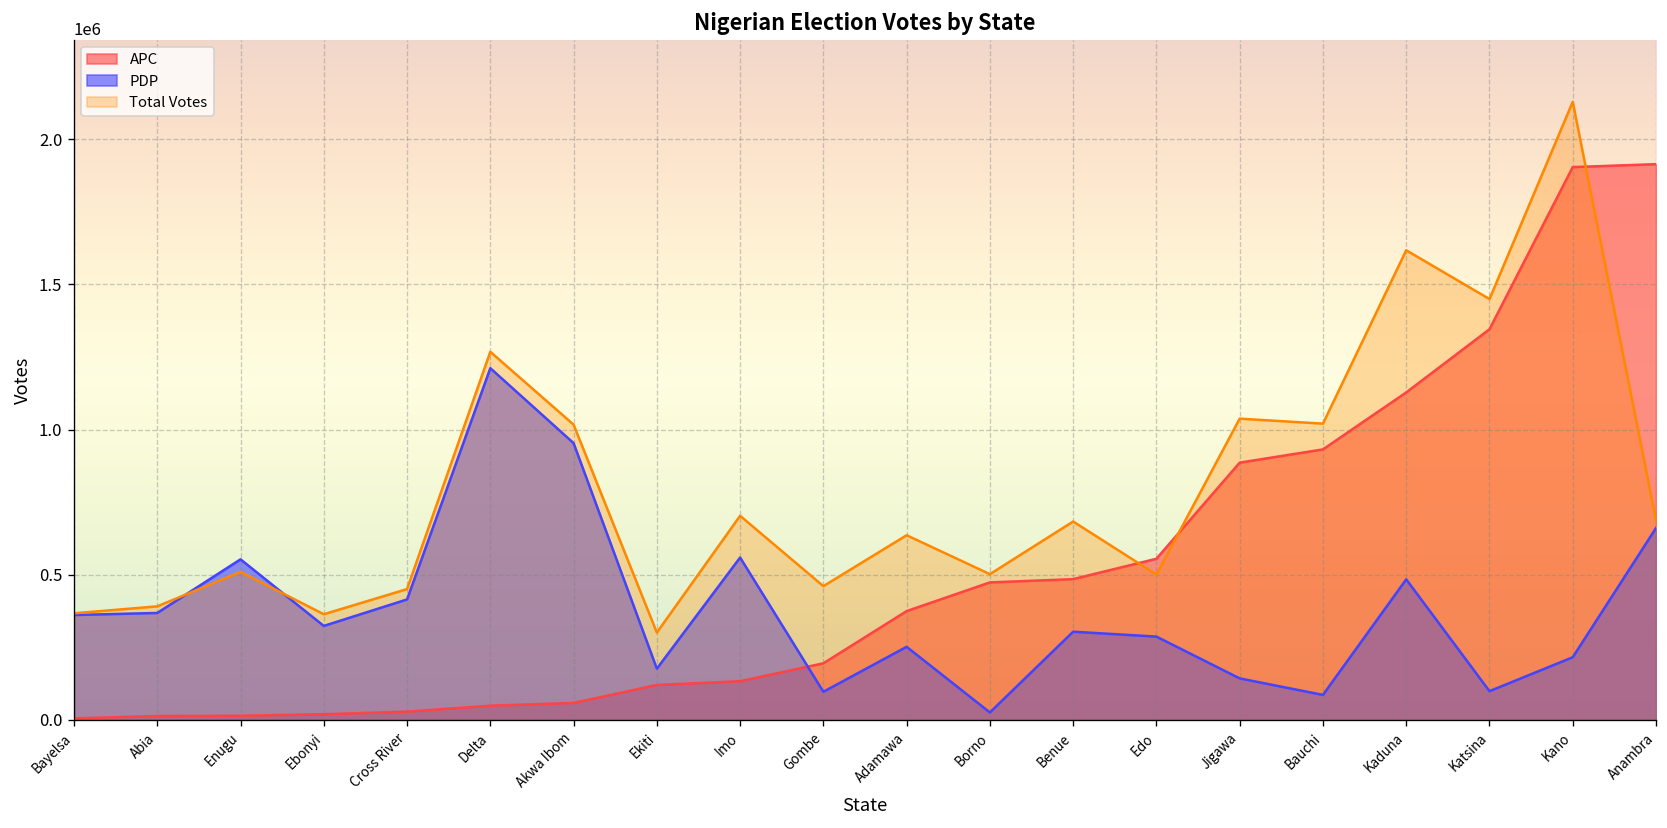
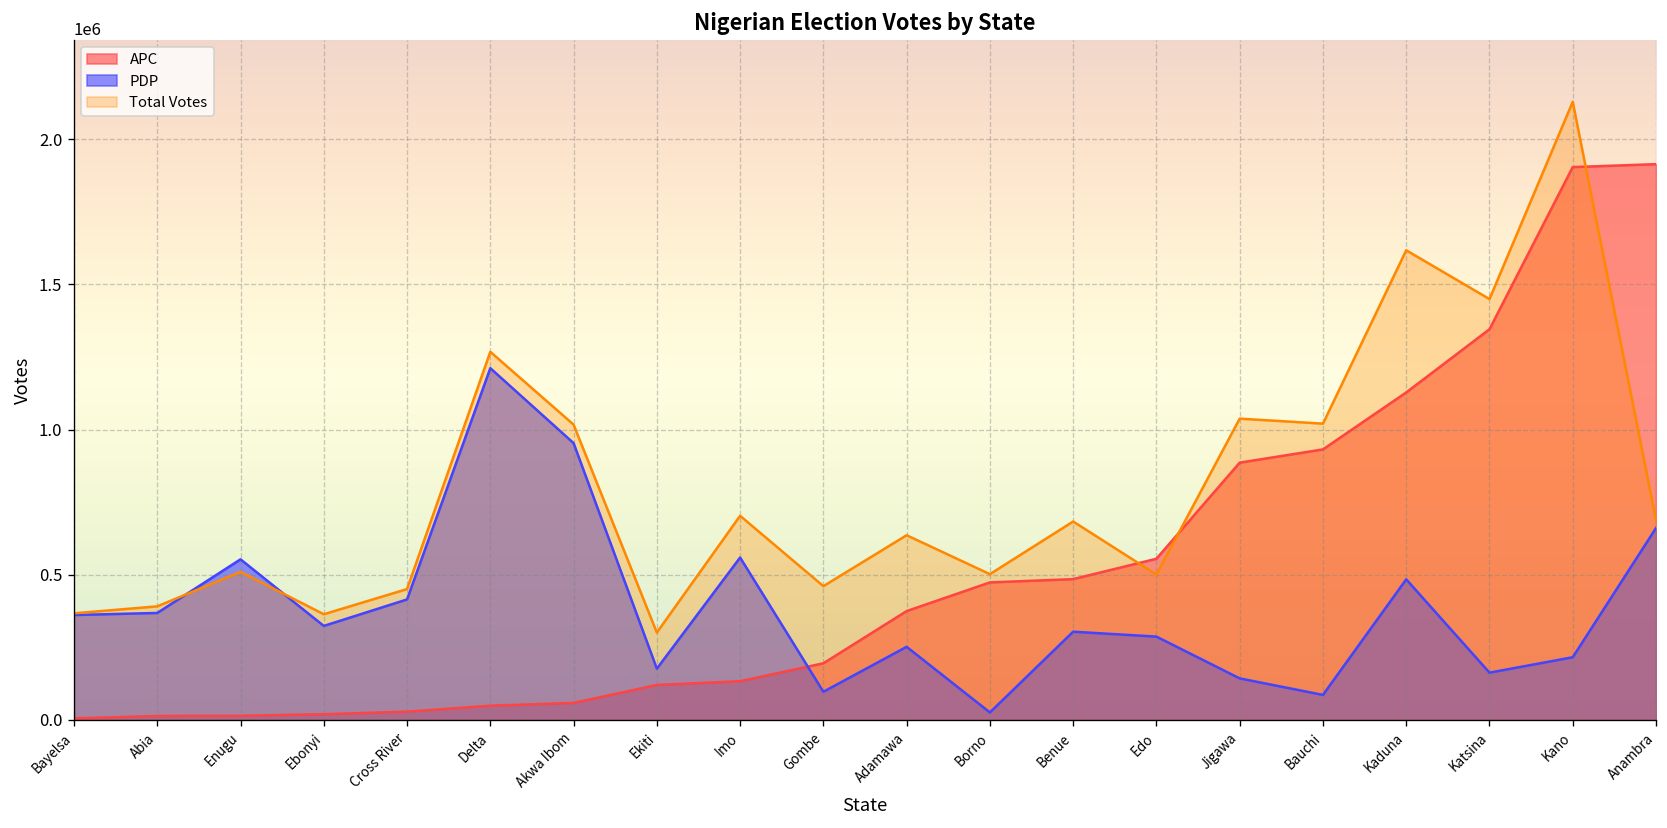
PDP, Katsina: 100000 -> 160000
